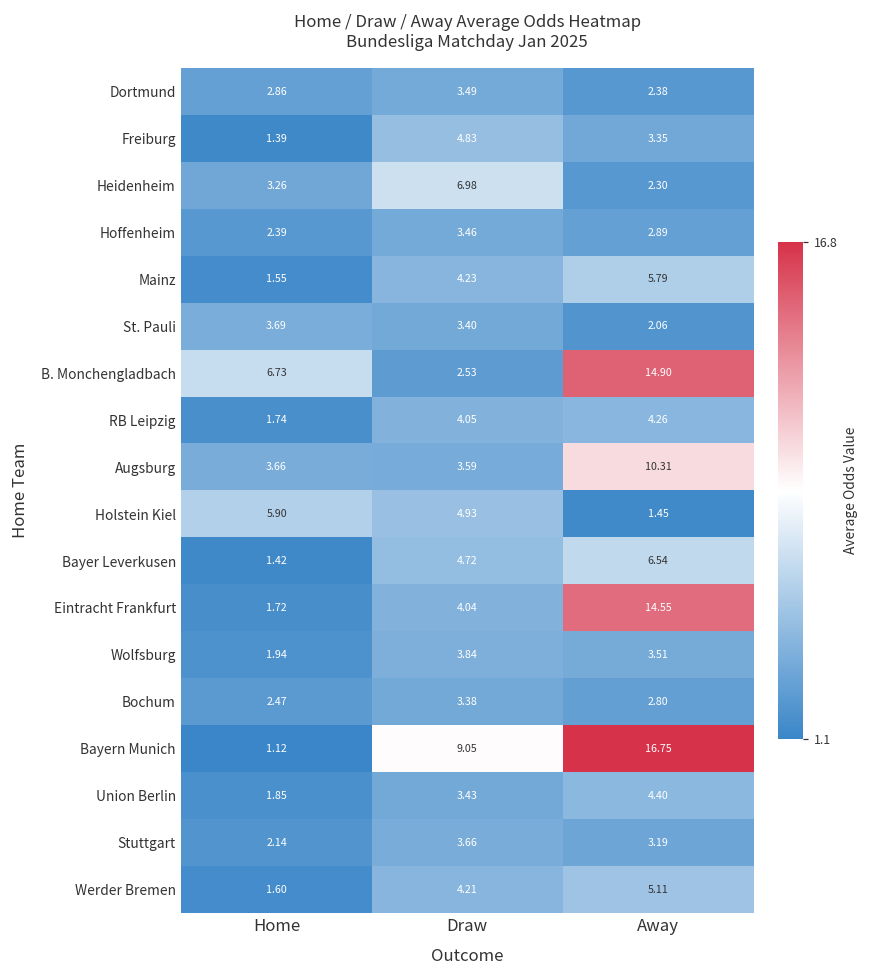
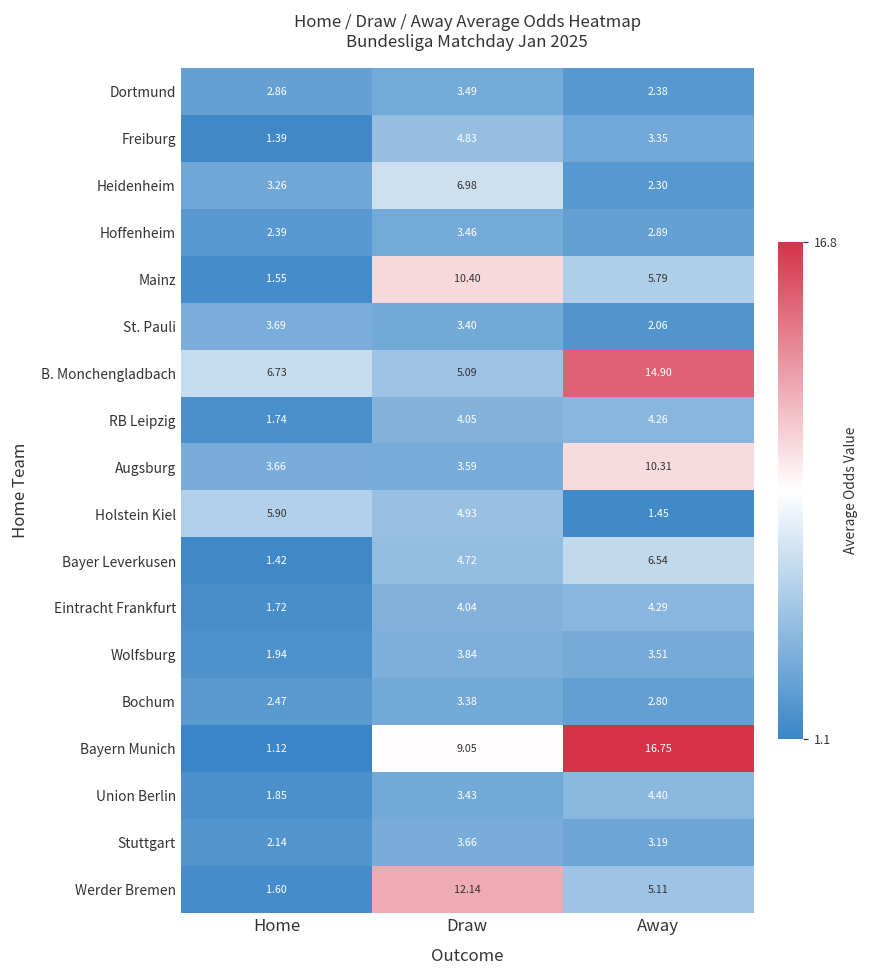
Mainz, Draw: 4.23 -> 10.40
B. Monchengladbach, Draw: 2.53 -> 5.09
Eintracht Frankfurt, Away: 14.55 -> 4.29
Werder Bremen, Draw: 4.21 -> 12.14
